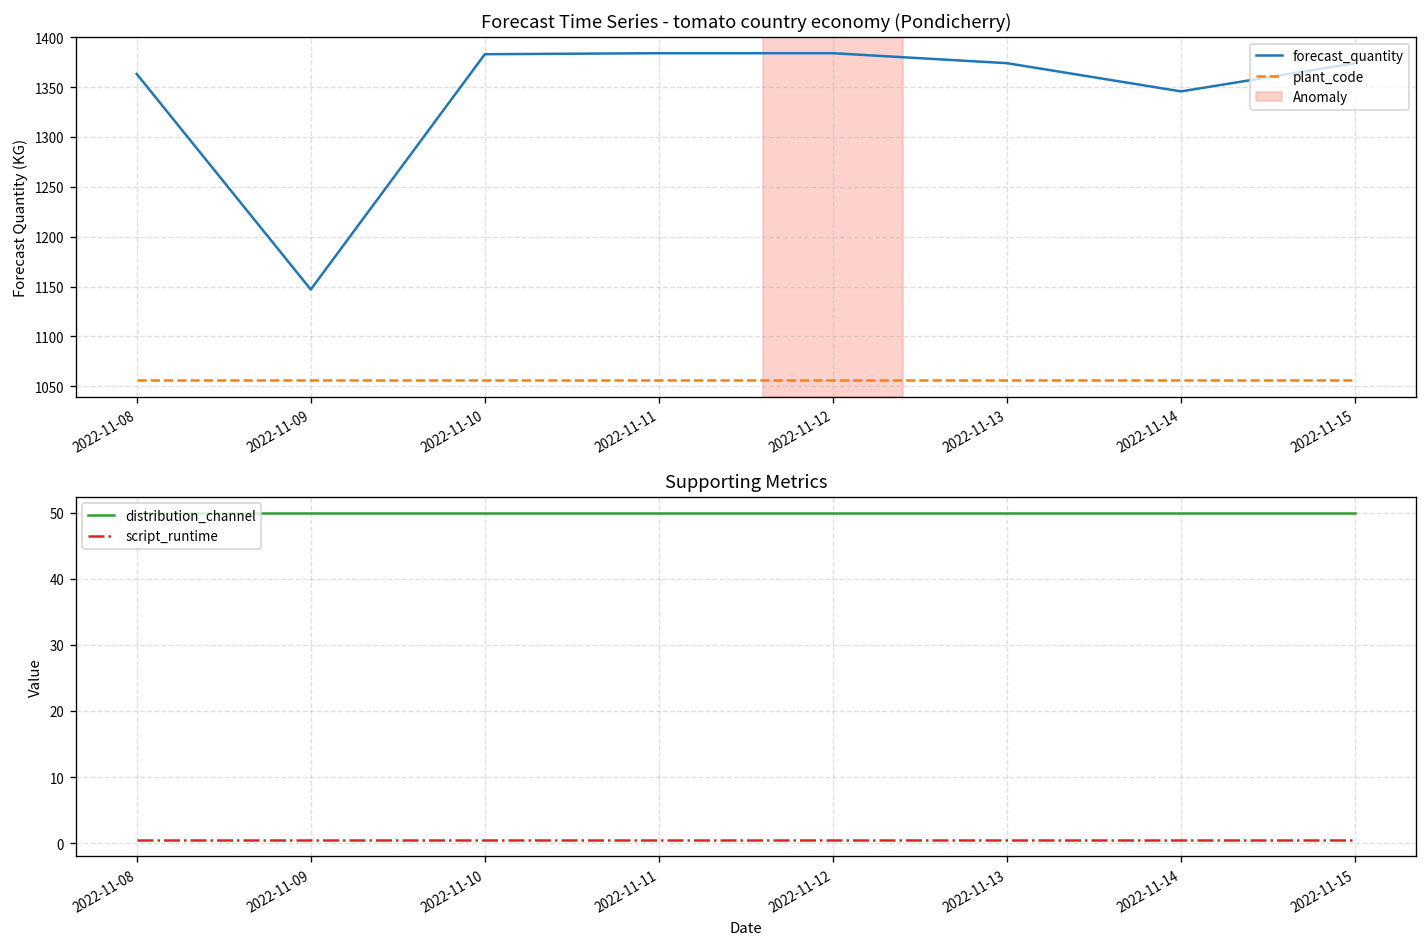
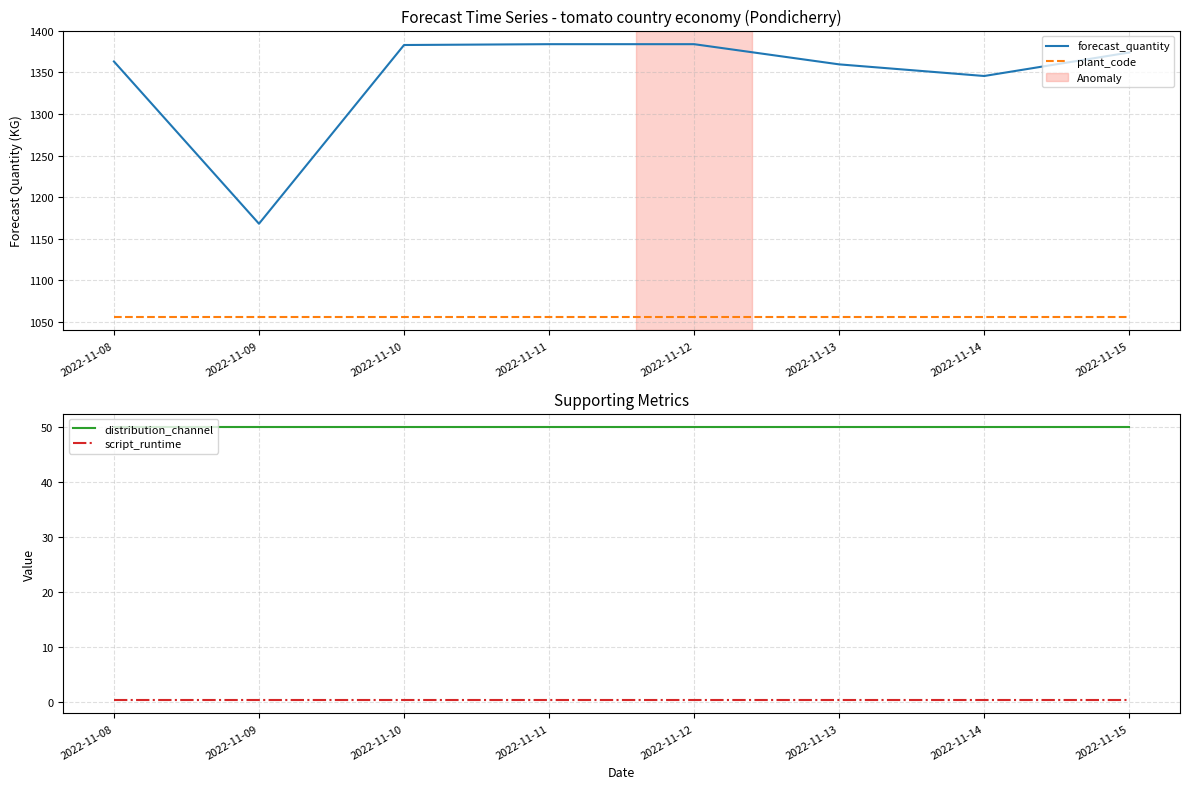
Forecast Time Series - tomato country economy (Pondicherry), forecast_quantity, 2022-11-09: 1150 -> 1170
Forecast Time Series - tomato country economy (Pondicherry), forecast_quantity, 2022-11-13: 1370 -> 1360
